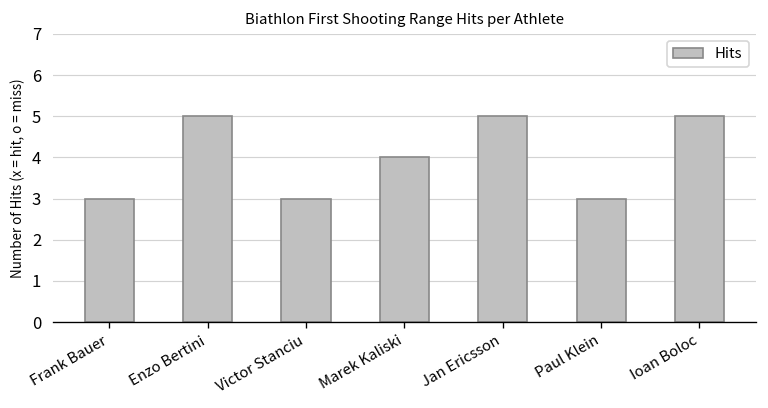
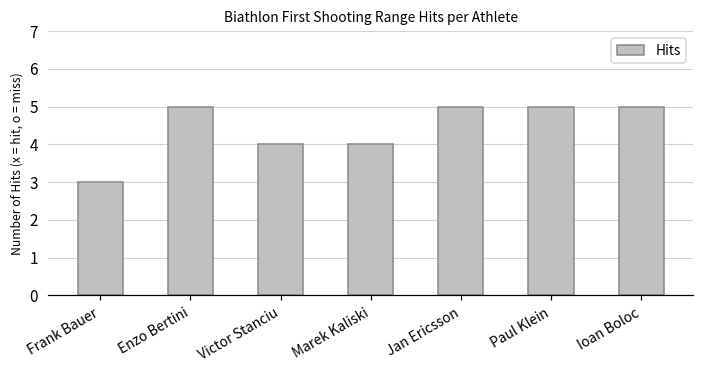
Victor Stanciu: 3 -> 4
Paul Klein: 3 -> 5
